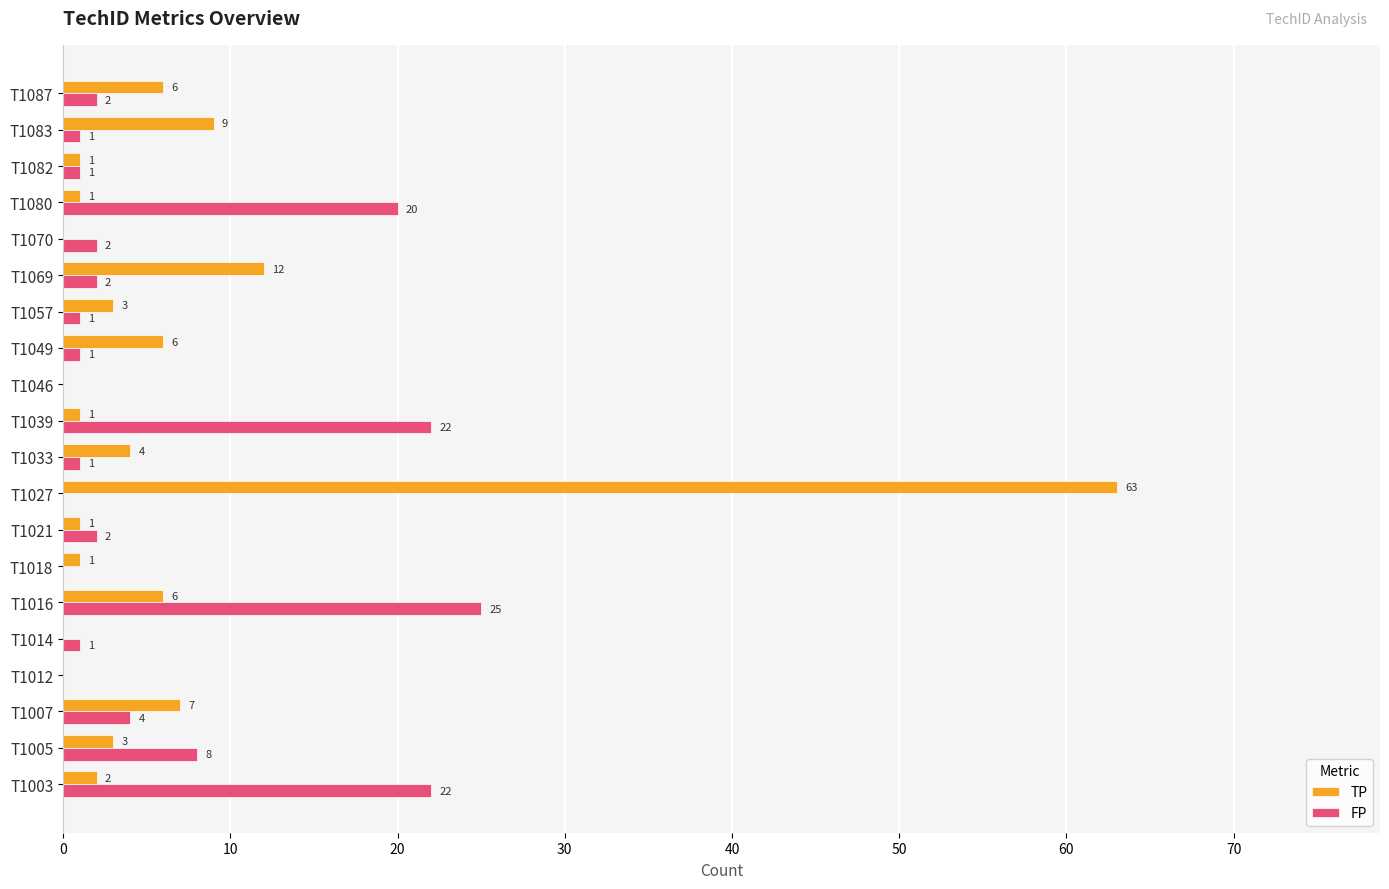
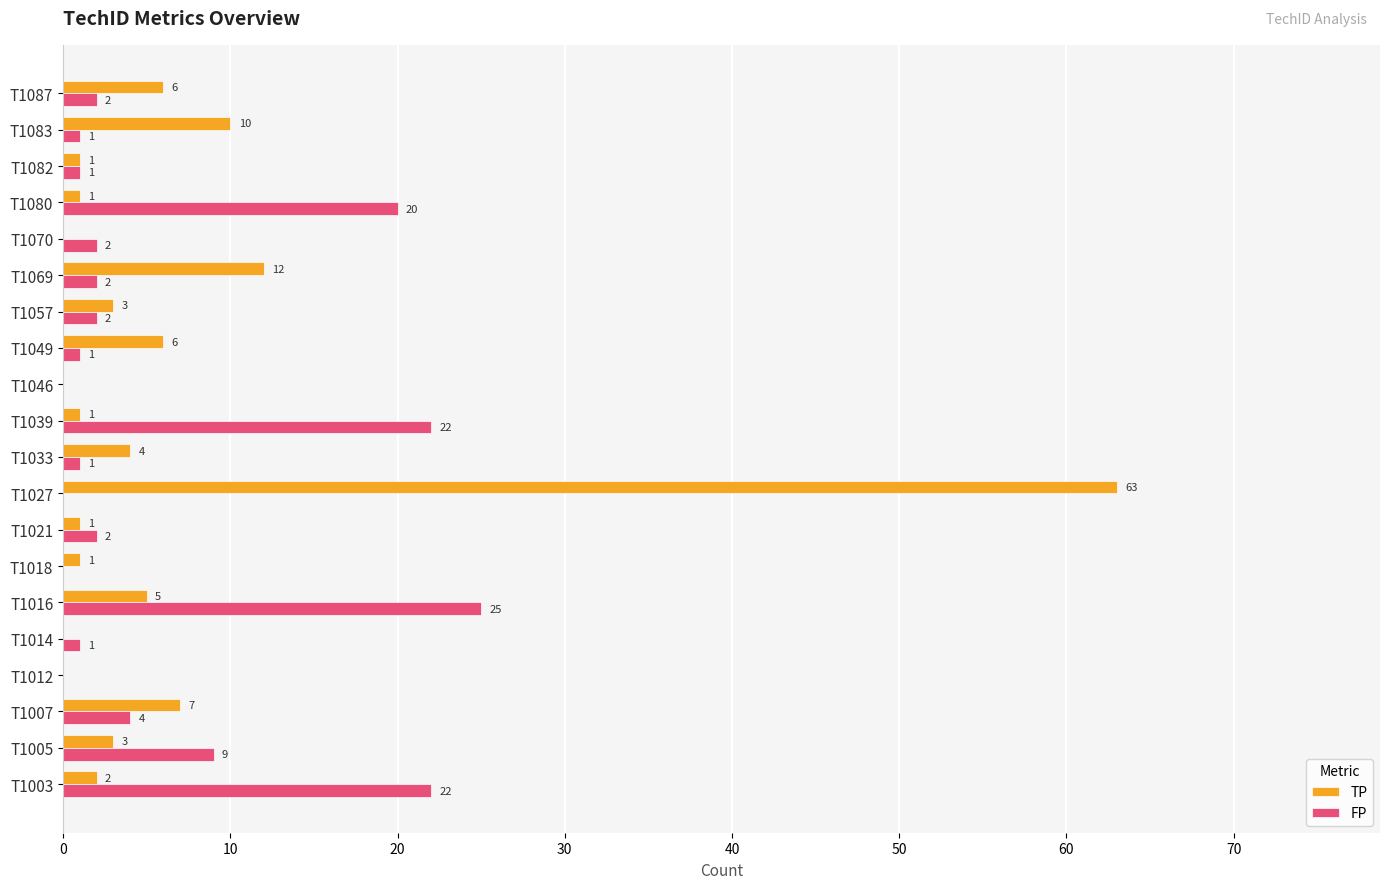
TP, T1083: 9 -> 10
FP, T1057: 1 -> 2
TP, T1016: 6 -> 5
FP, T1005: 8 -> 9
